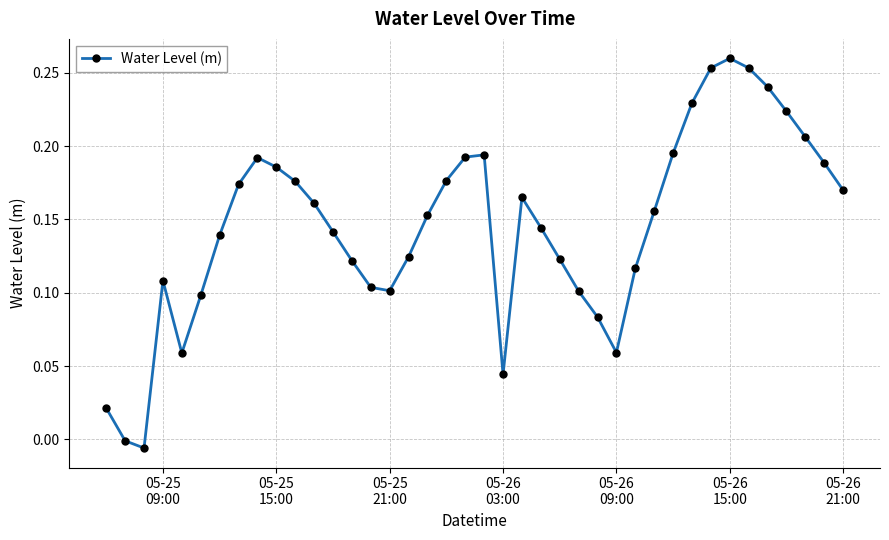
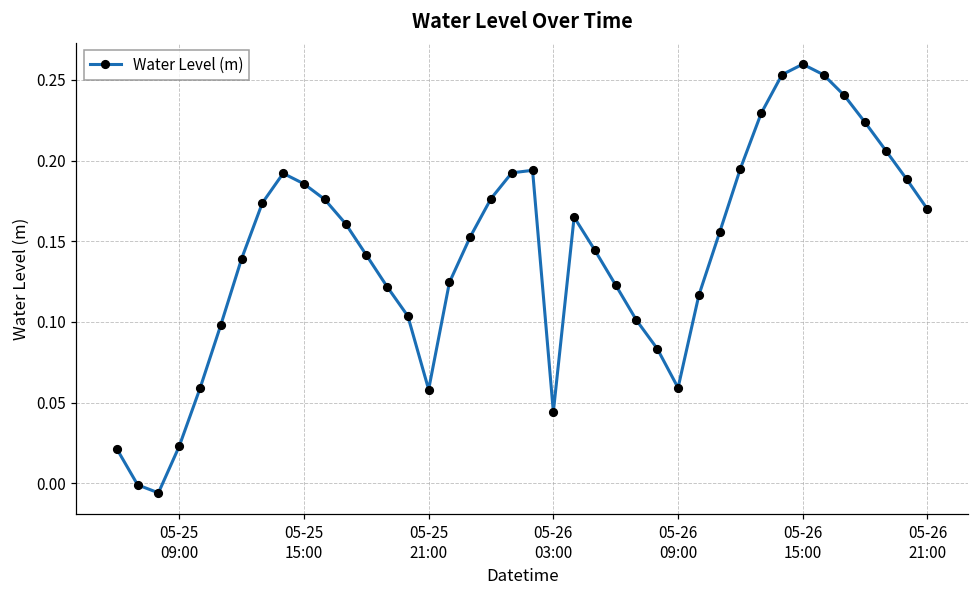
05-25 09:00: 0.108 -> 0.023
05-25 21:00: 0.101 -> 0.058
